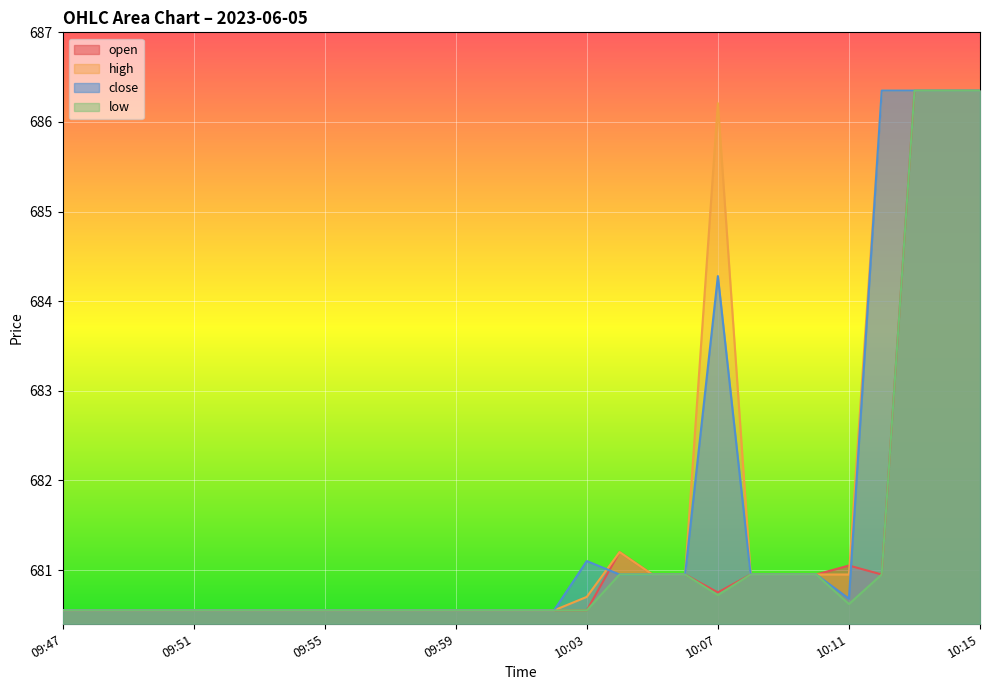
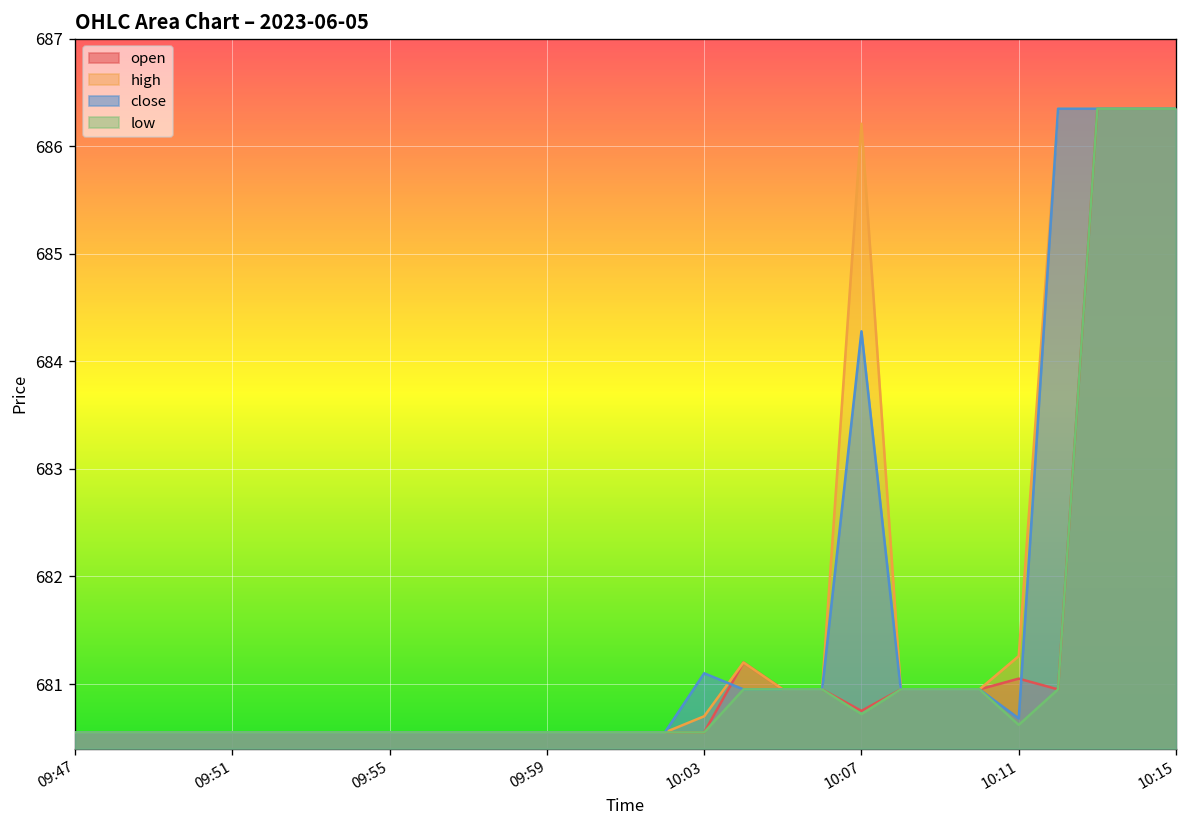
high, 10:11: 681.0 -> 681.3
